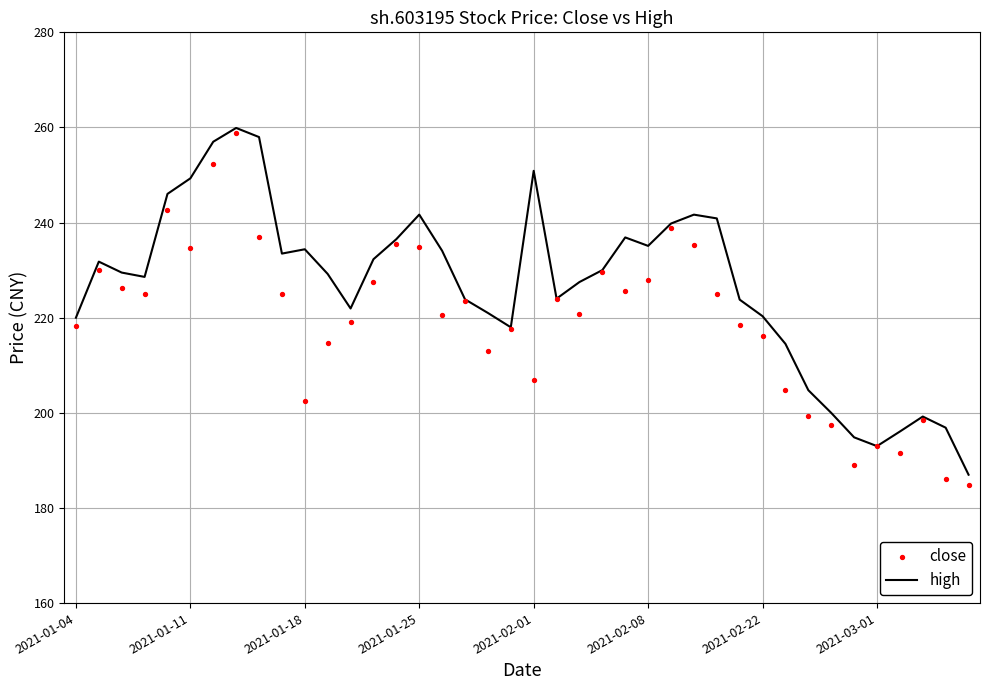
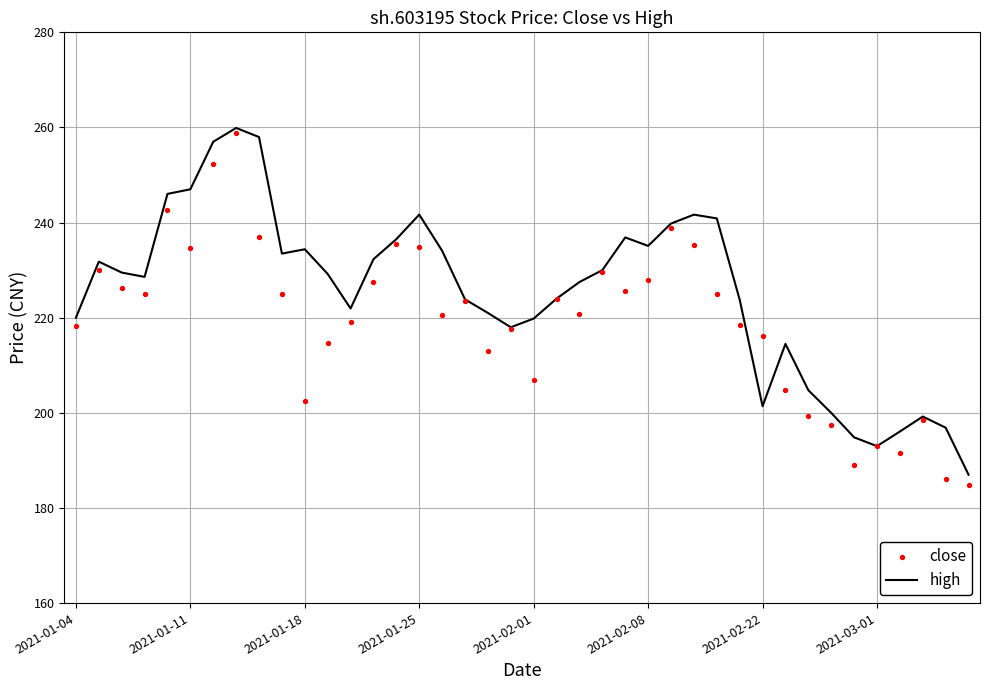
high, 2021-01-11: 249 -> 247
high, 2021-02-01: 251 -> 220
high, 2021-02-22: 220 -> 201
